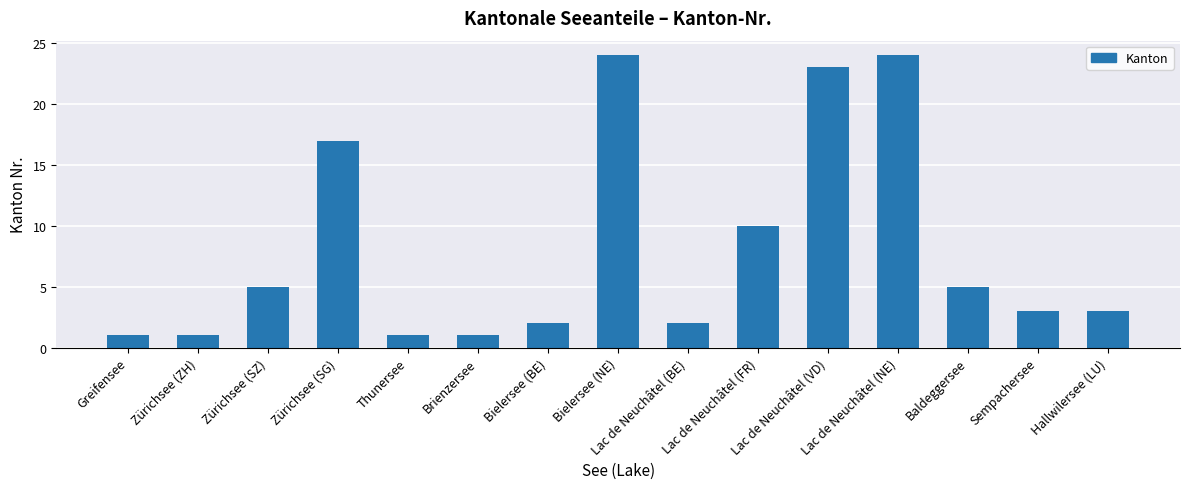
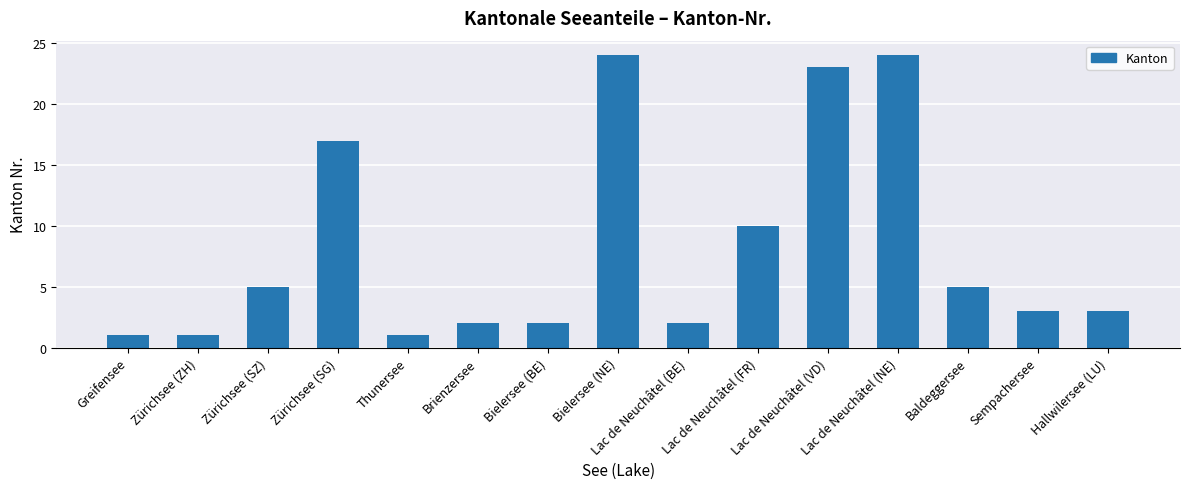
Brienzersee: 1 -> 2
